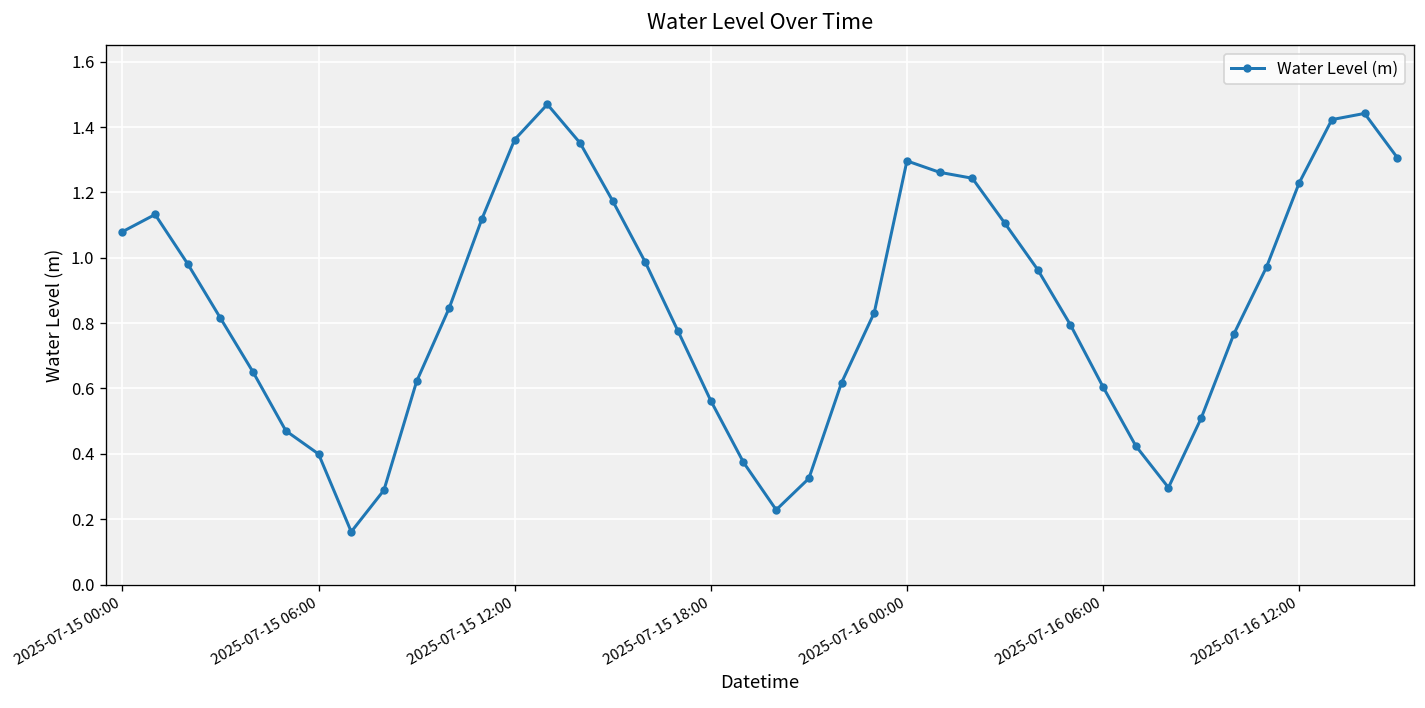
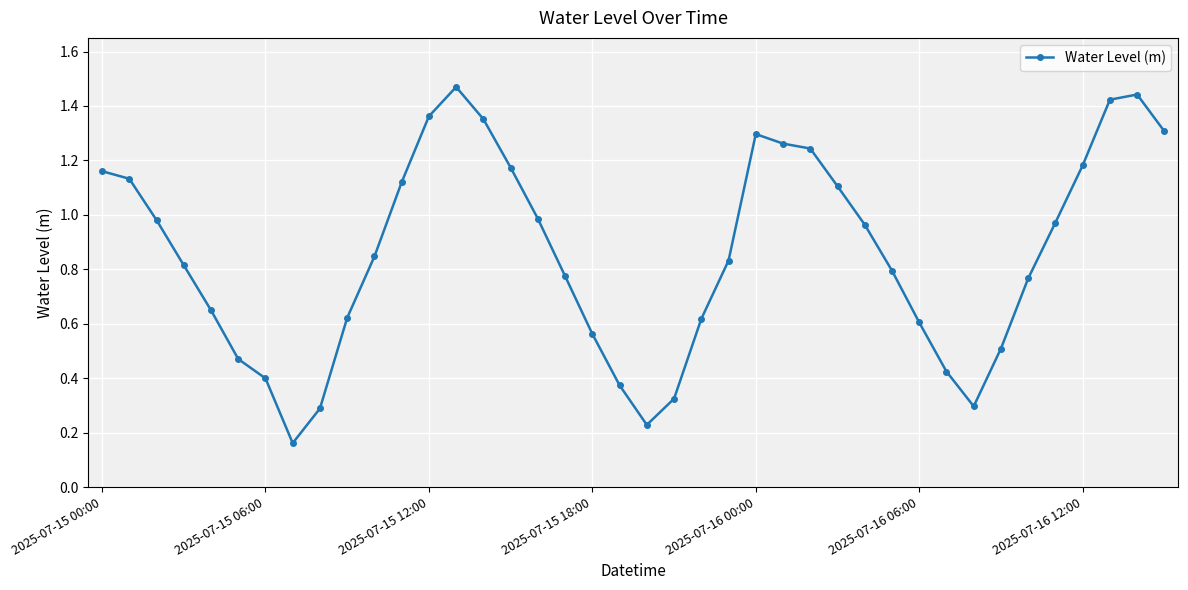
2025-07-15 00:00: 1.08 -> 1.16
2025-07-16 12:00: 1.23 -> 1.18
